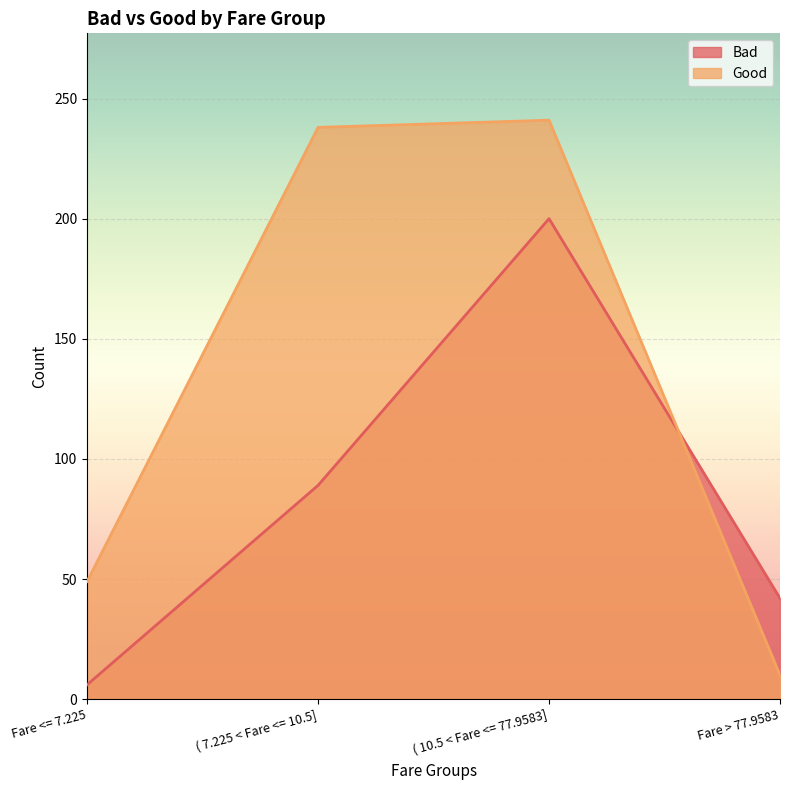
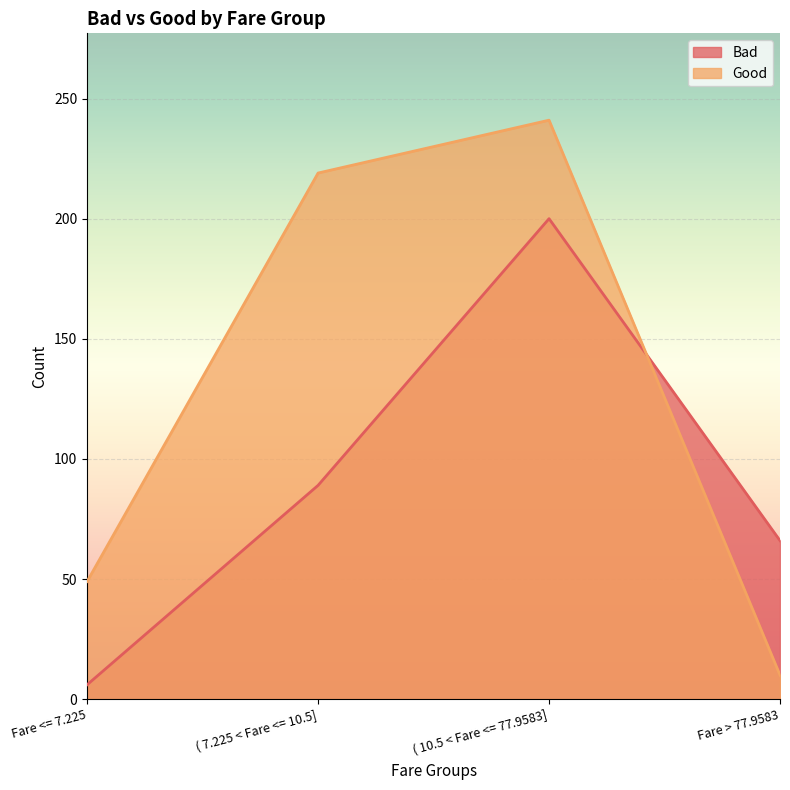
Good, ( 7.225 < Fare <= 10.5]: 238 -> 219
Bad, Fare > 77.9583: 42 -> 66
